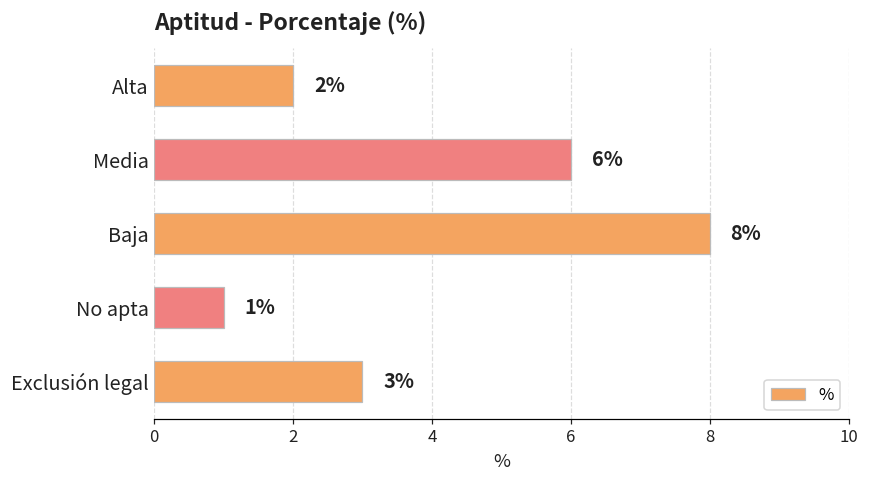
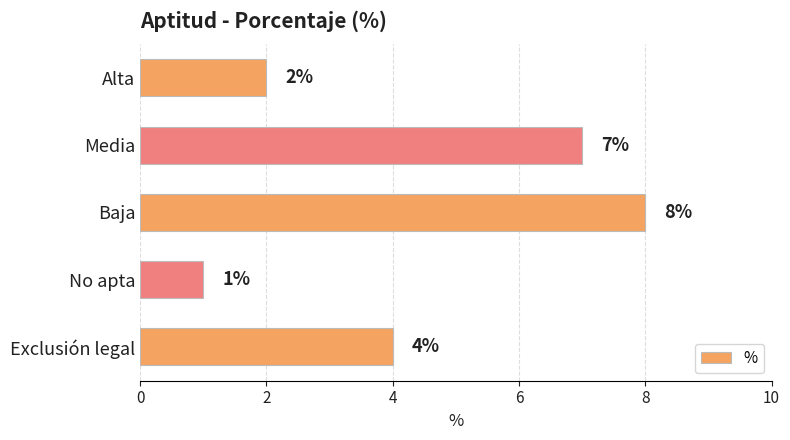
Media: 6% -> 7%
Exclusión legal: 3% -> 4%
